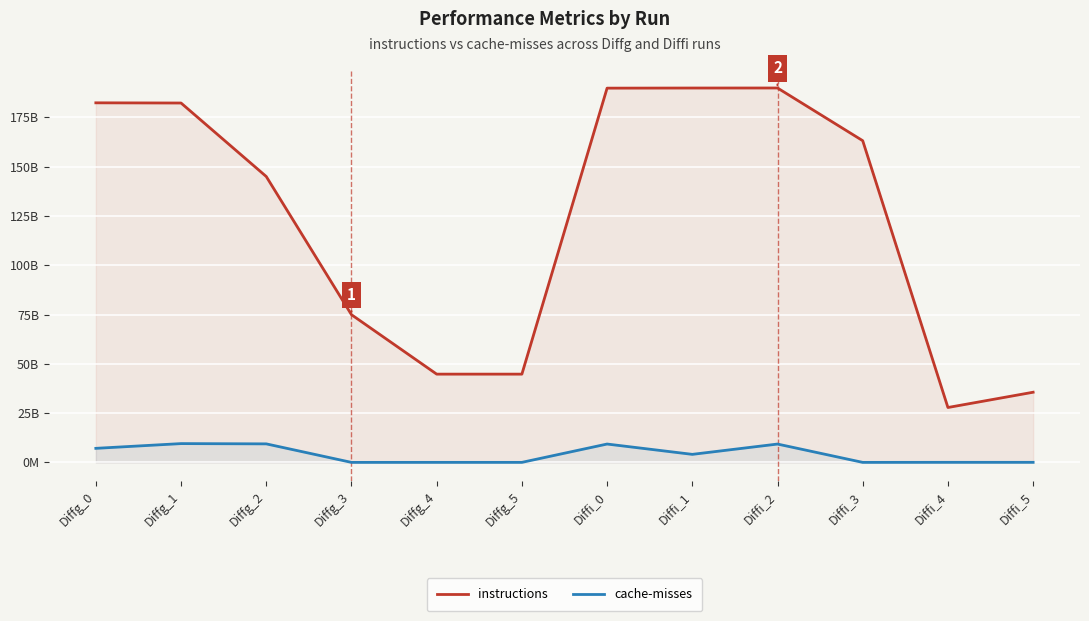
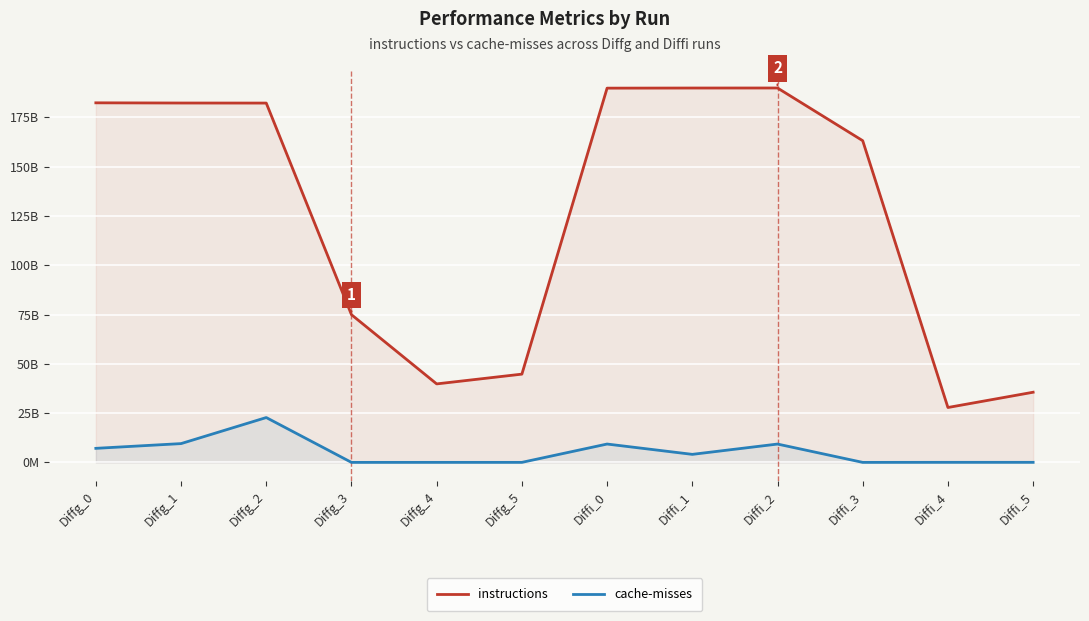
instructions, Diffg_2: 145000000000 -> 182000000000
cache-misses, Diffg_2: 9000000000 -> 23000000000
instructions, Diffg_4: 45000000000 -> 40000000000
